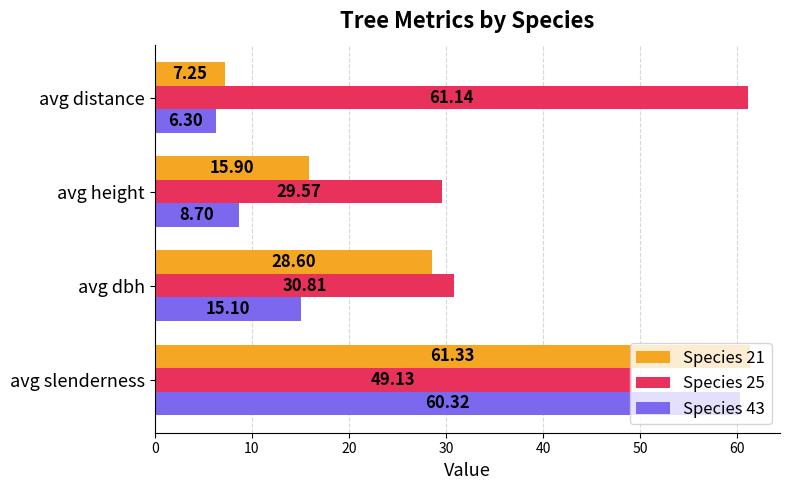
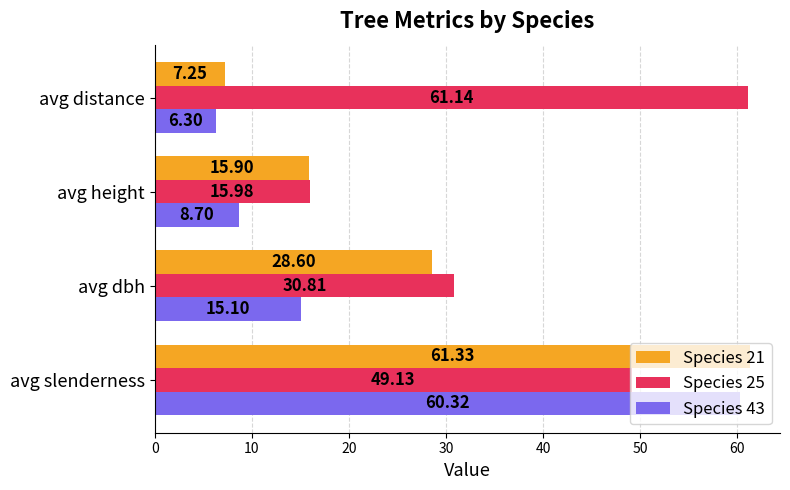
Species 25, avg height: 29.57 -> 15.98
